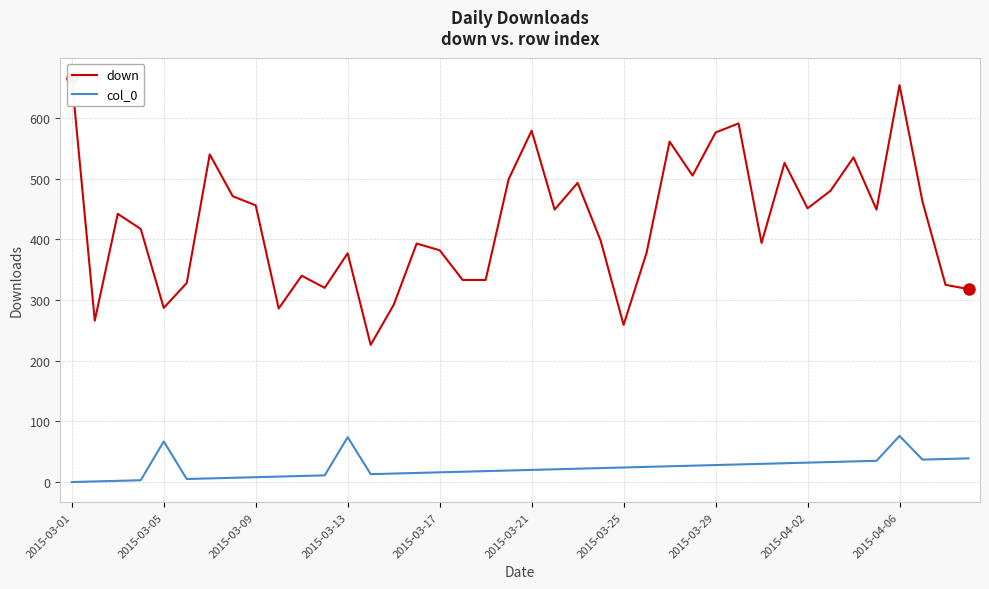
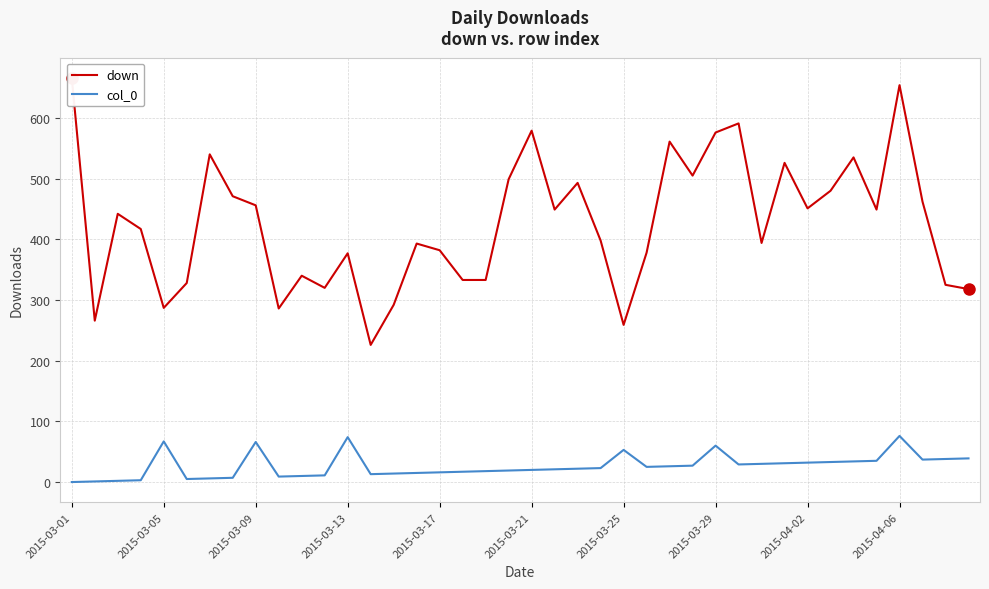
col_0, 2015-03-09: 10 -> 70
col_0, 2015-03-25: 20 -> 50
col_0, 2015-03-29: 30 -> 60
